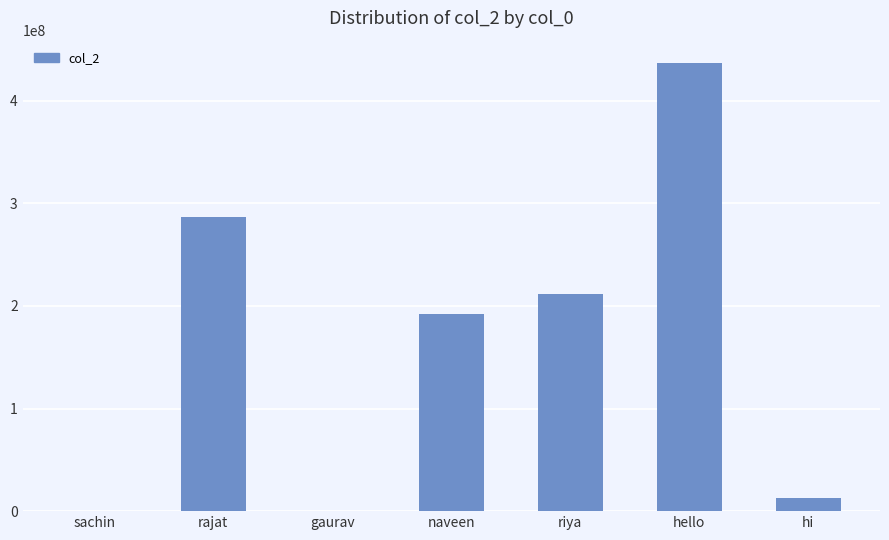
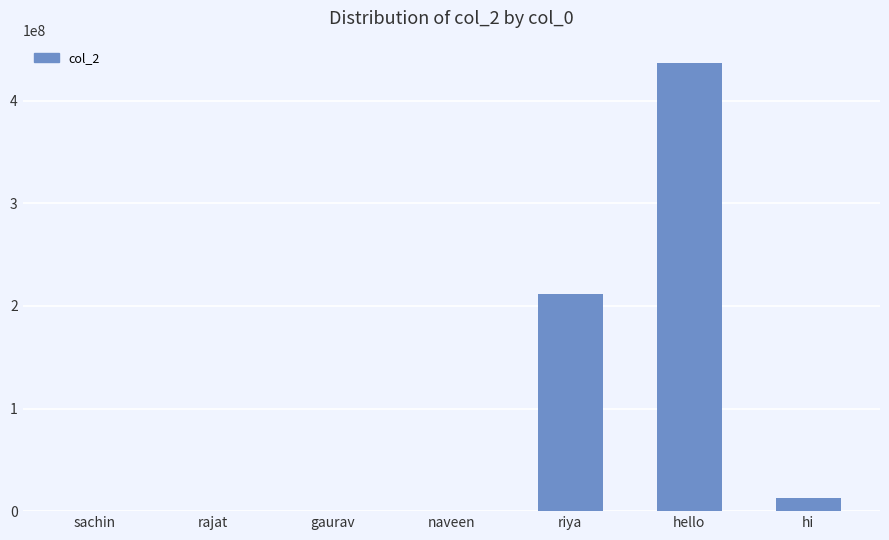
rajat: 287000000 -> 0
naveen: 192000000 -> 0
